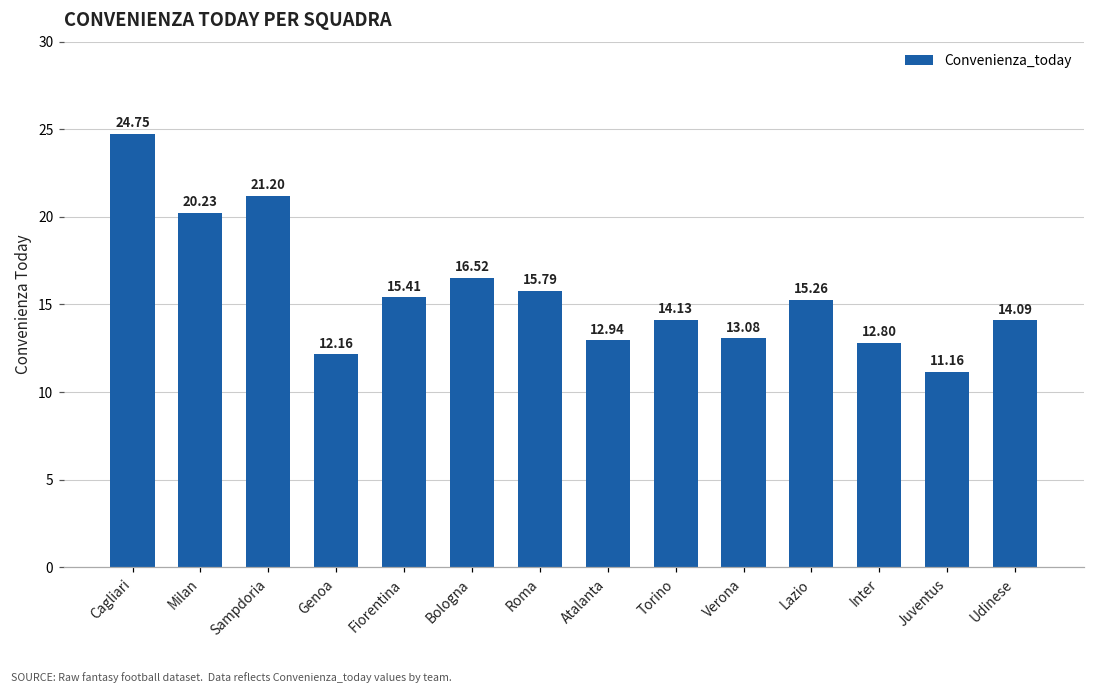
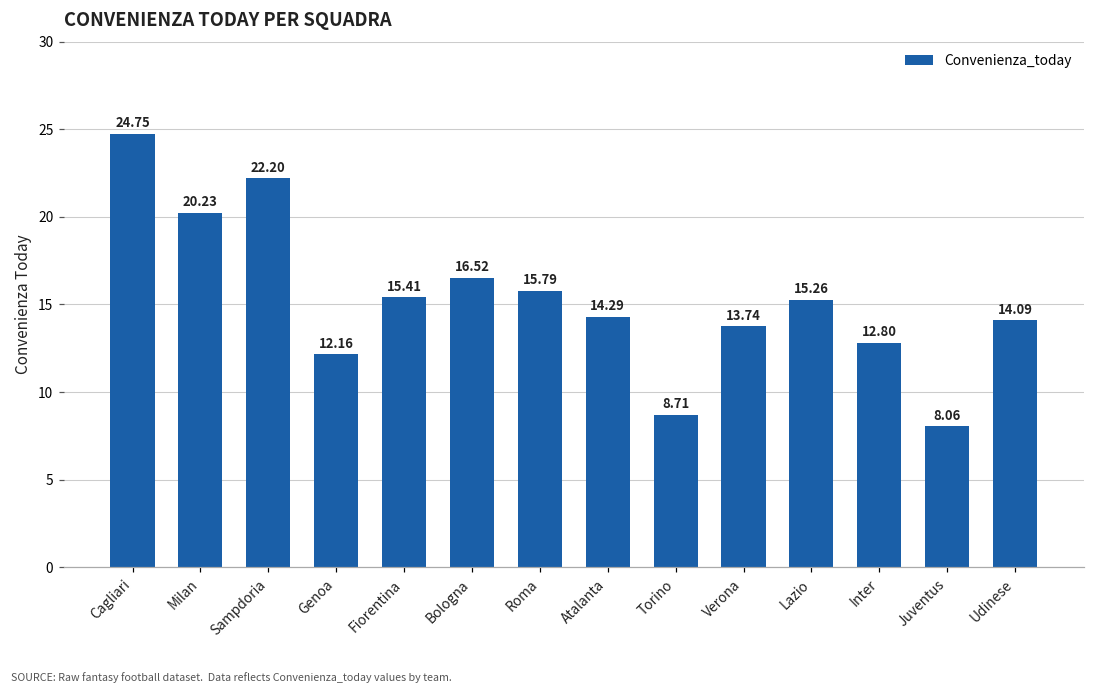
Sampdoria: 21.20 -> 22.20
Atalanta: 12.94 -> 14.29
Torino: 14.13 -> 8.71
Verona: 13.08 -> 13.74
Juventus: 11.16 -> 8.06
